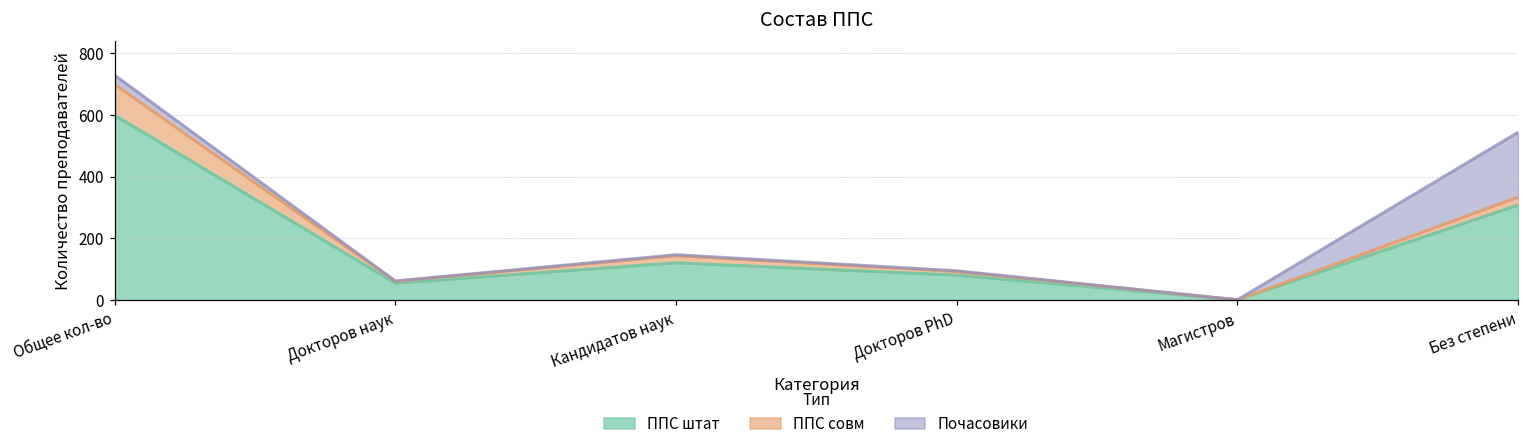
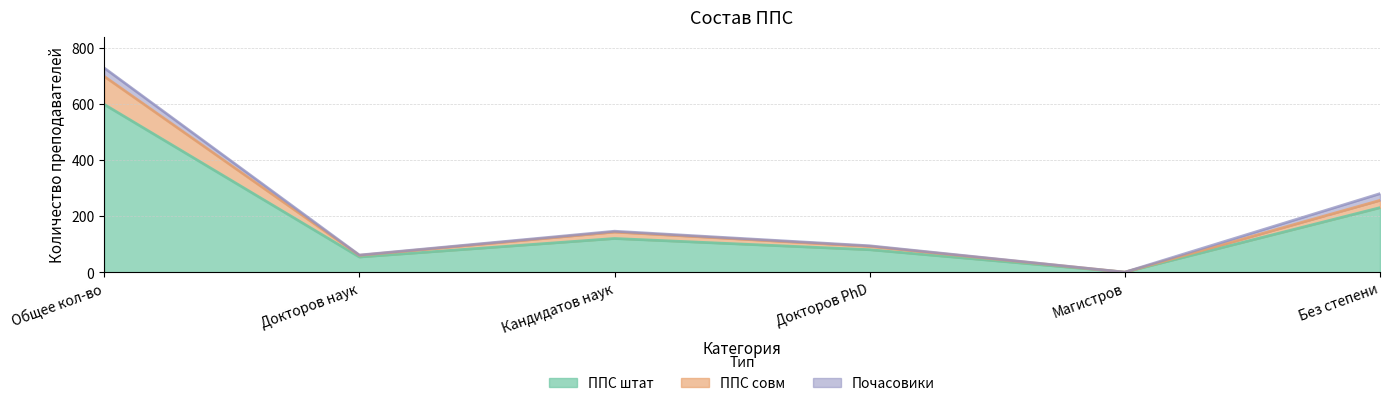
ППС штат, Без степени: 310 -> 230
Почасовики, Без степени: 210 -> 20
